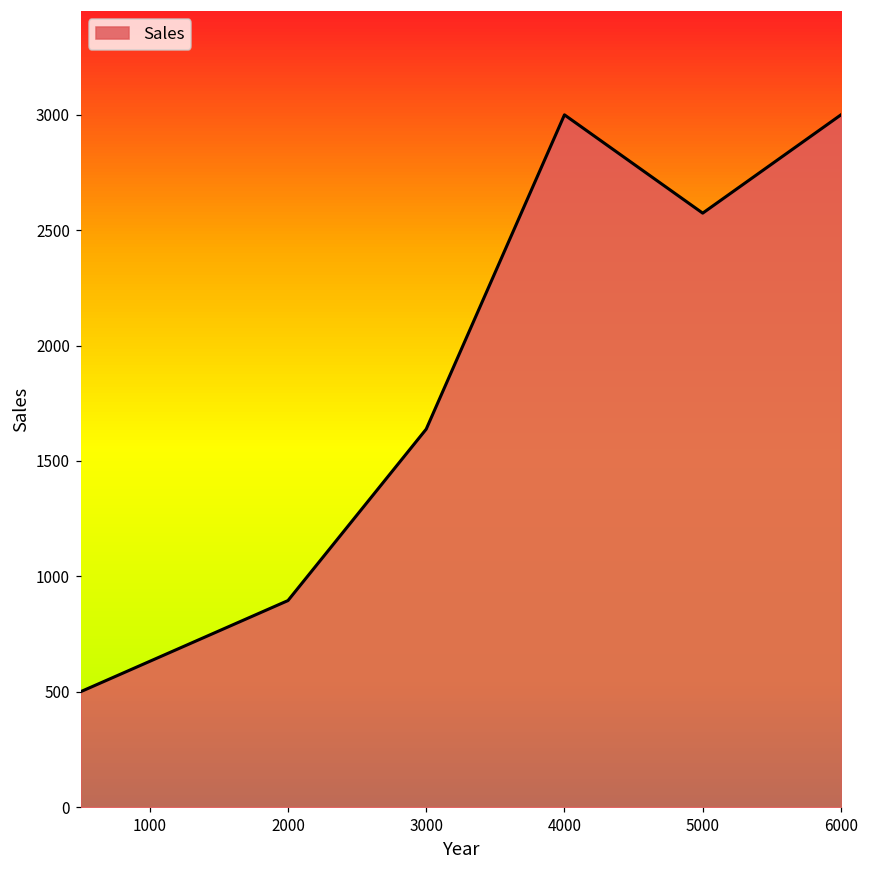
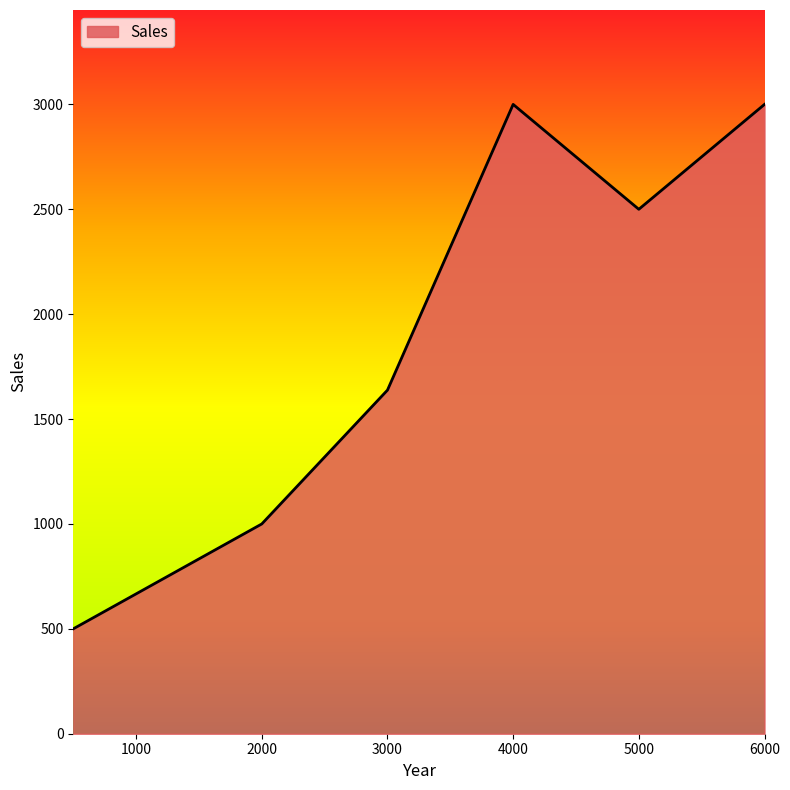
2000: 900 -> 1000
5000: 2570 -> 2500
